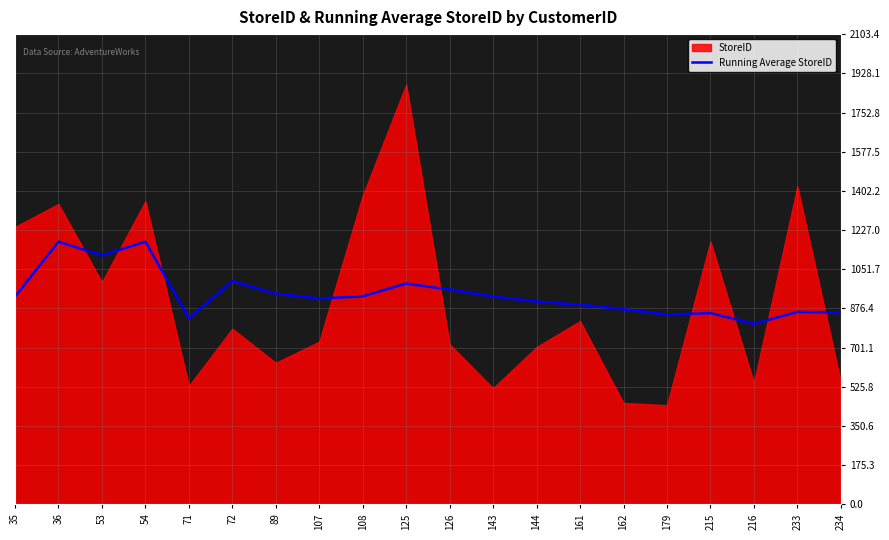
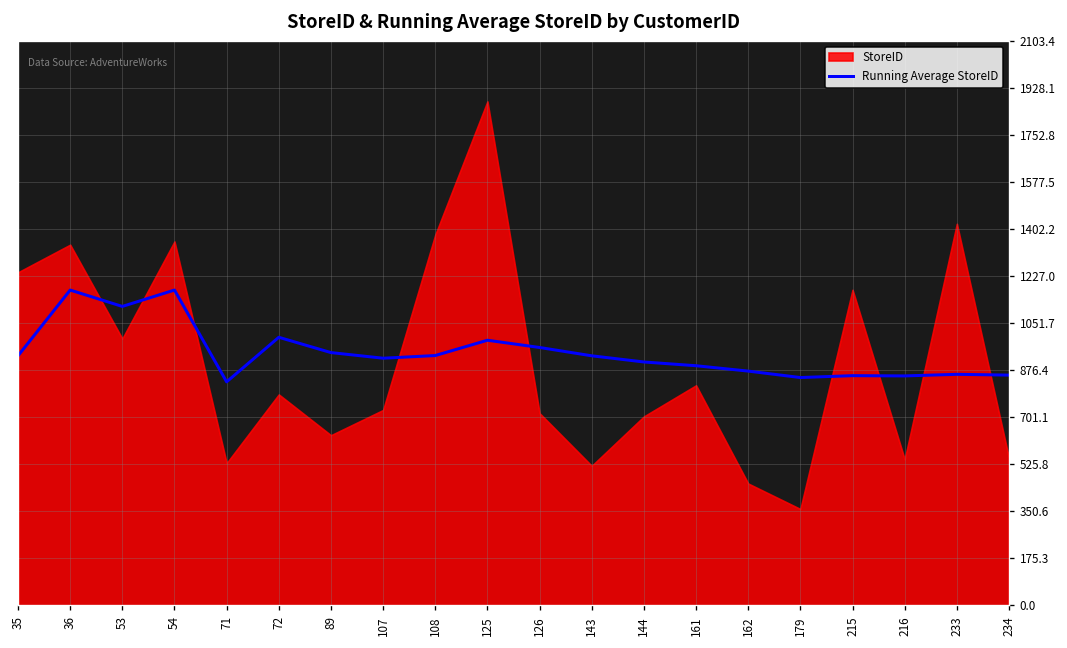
StoreID, 179: 440 -> 360
Running Average StoreID, 216: 810 -> 860
